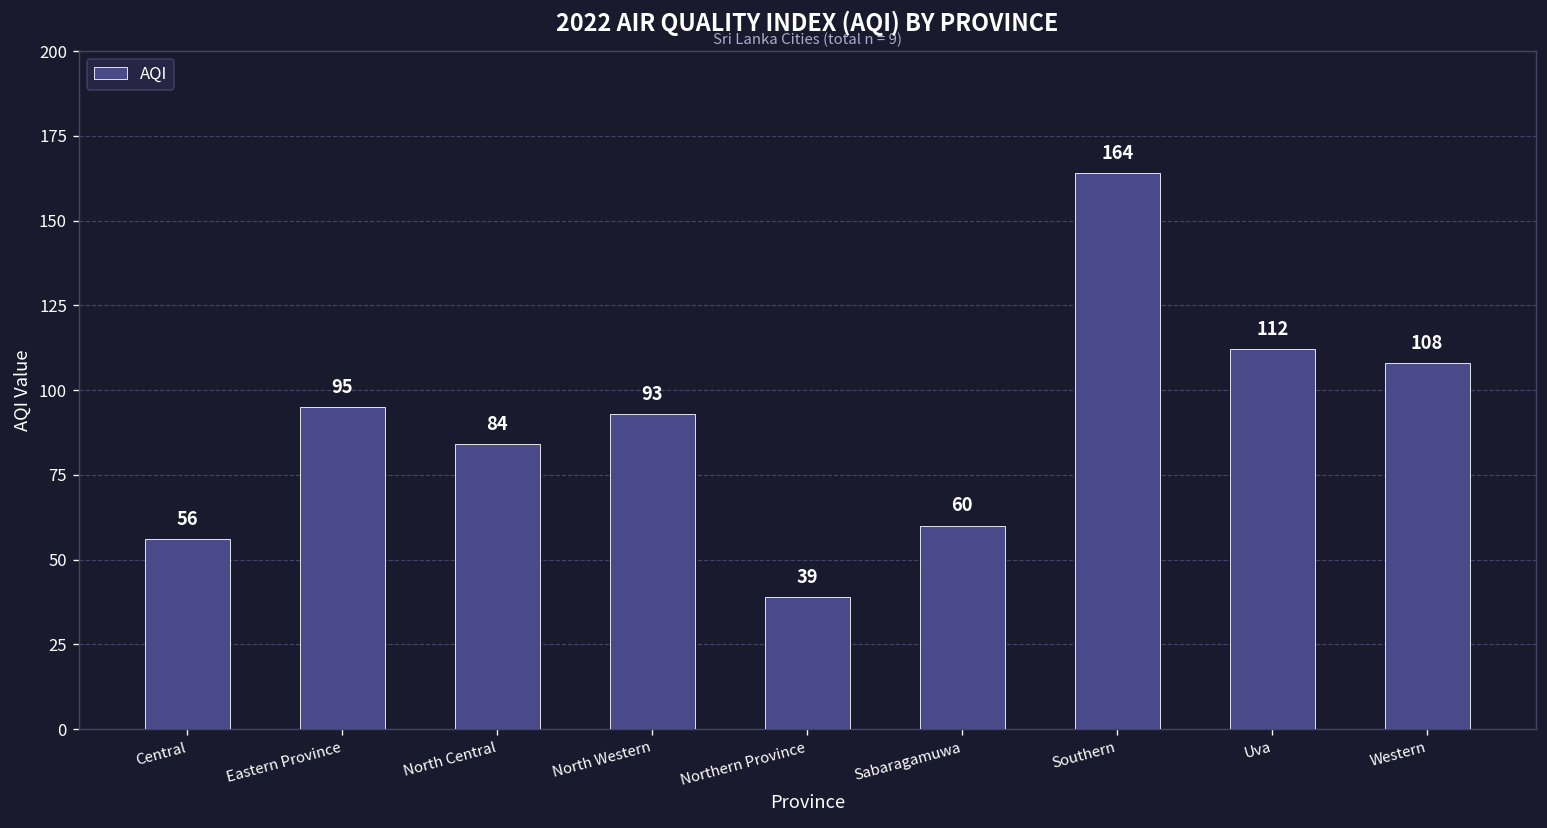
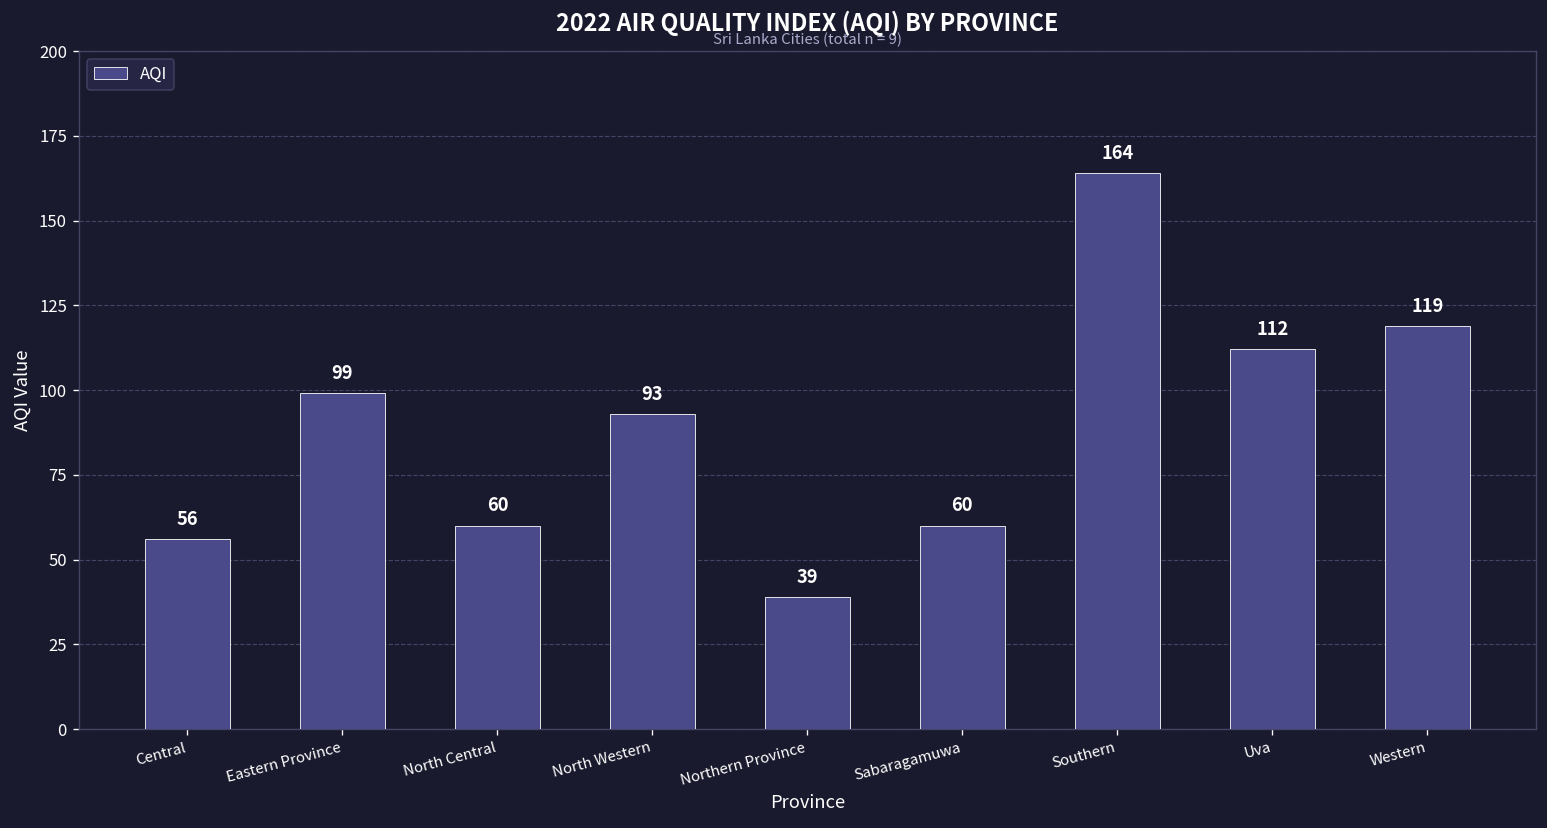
Eastern Province: 95 -> 99
North Central: 84 -> 60
Western: 108 -> 119
